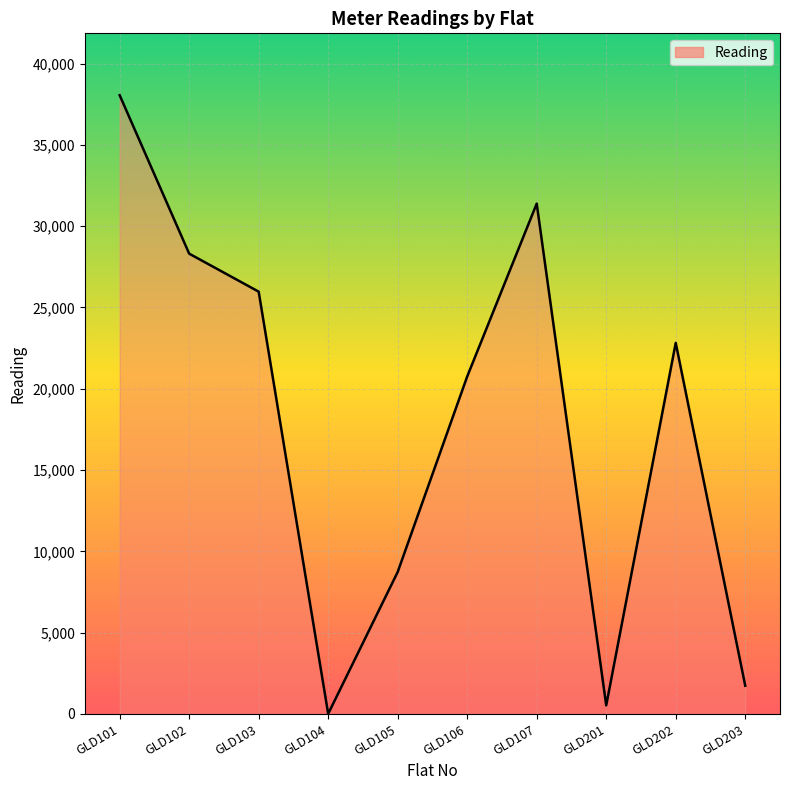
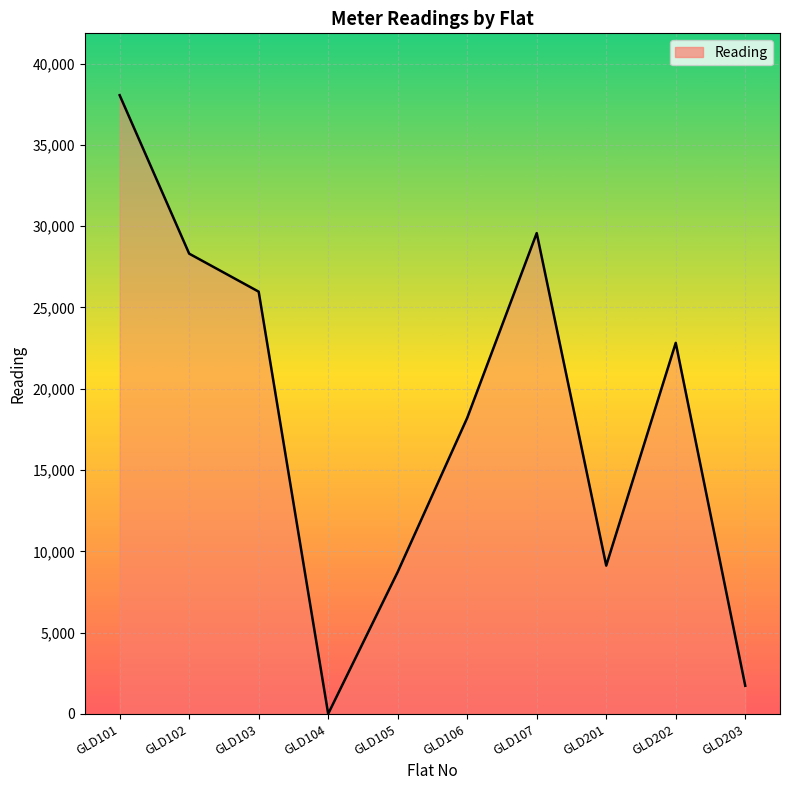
GLD106: 20,800 -> 18,200
GLD107: 31,400 -> 29,600
GLD201: 500 -> 9,100
